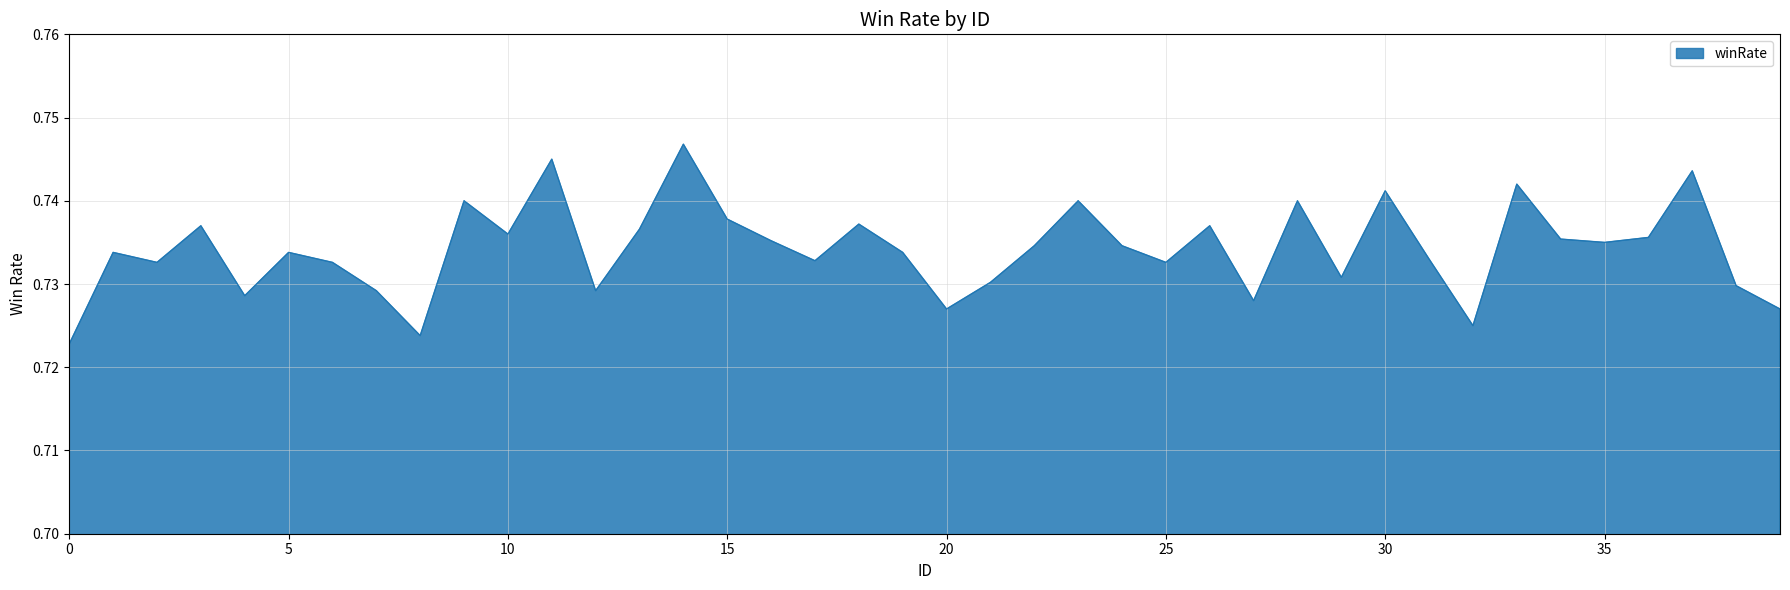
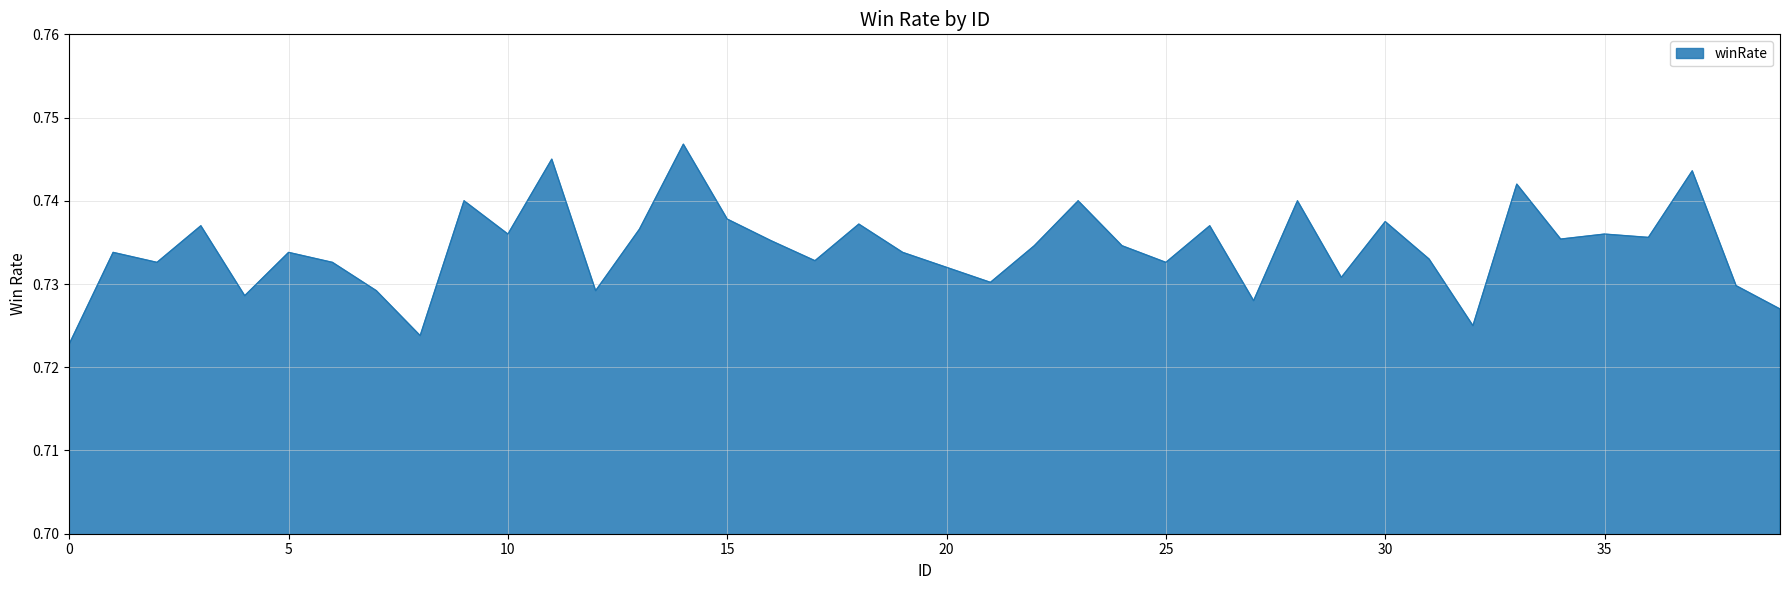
20: 0.727 -> 0.732
30: 0.741 -> 0.738
35: 0.735 -> 0.736
